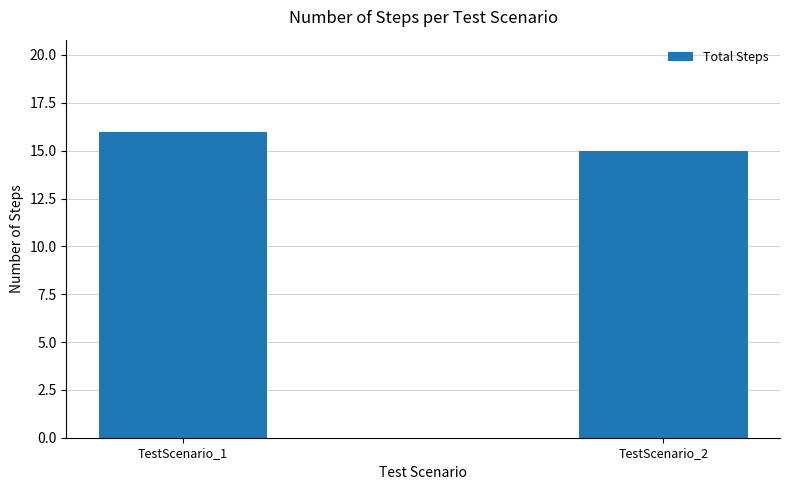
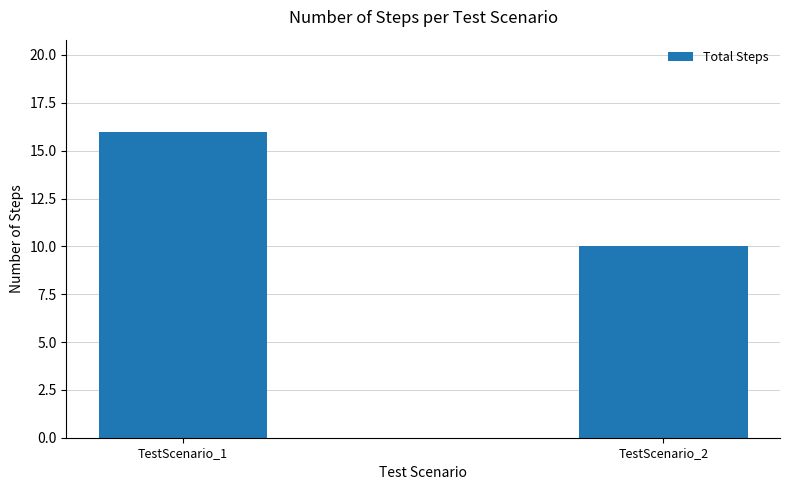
TestScenario_2: 15 -> 10
